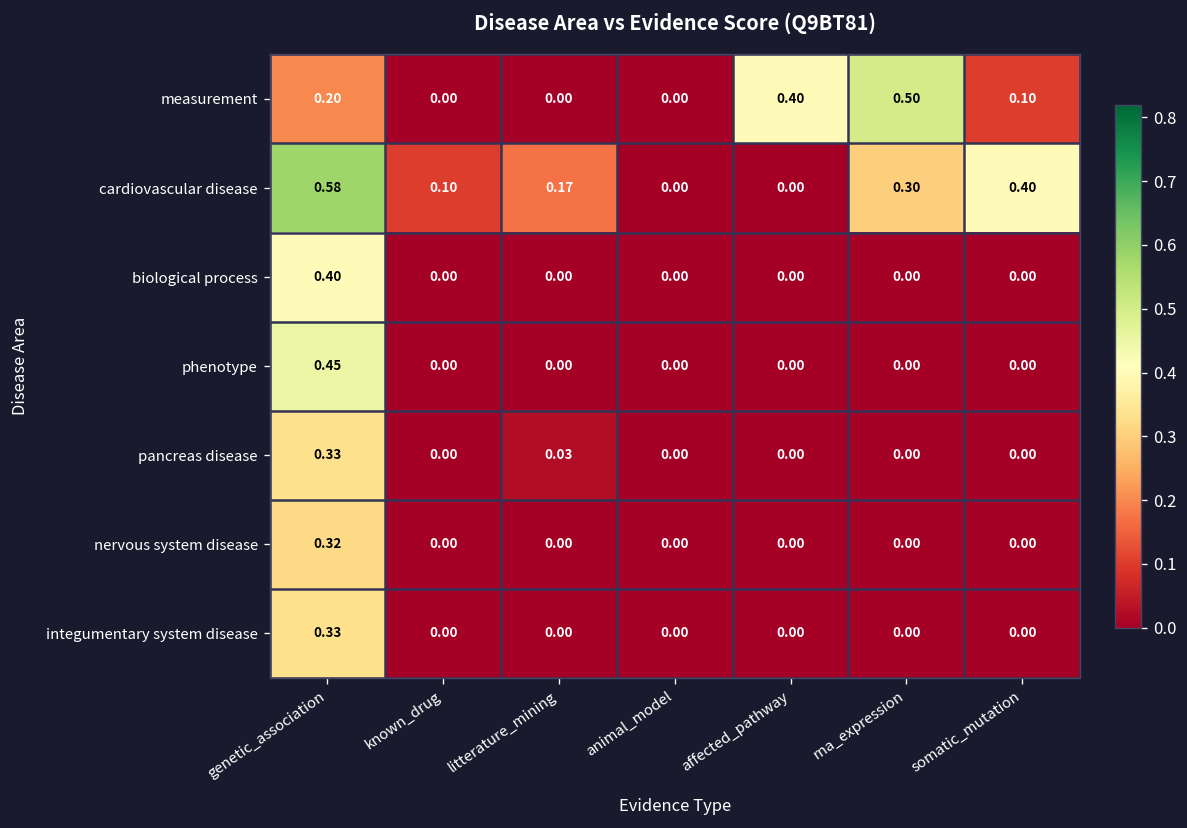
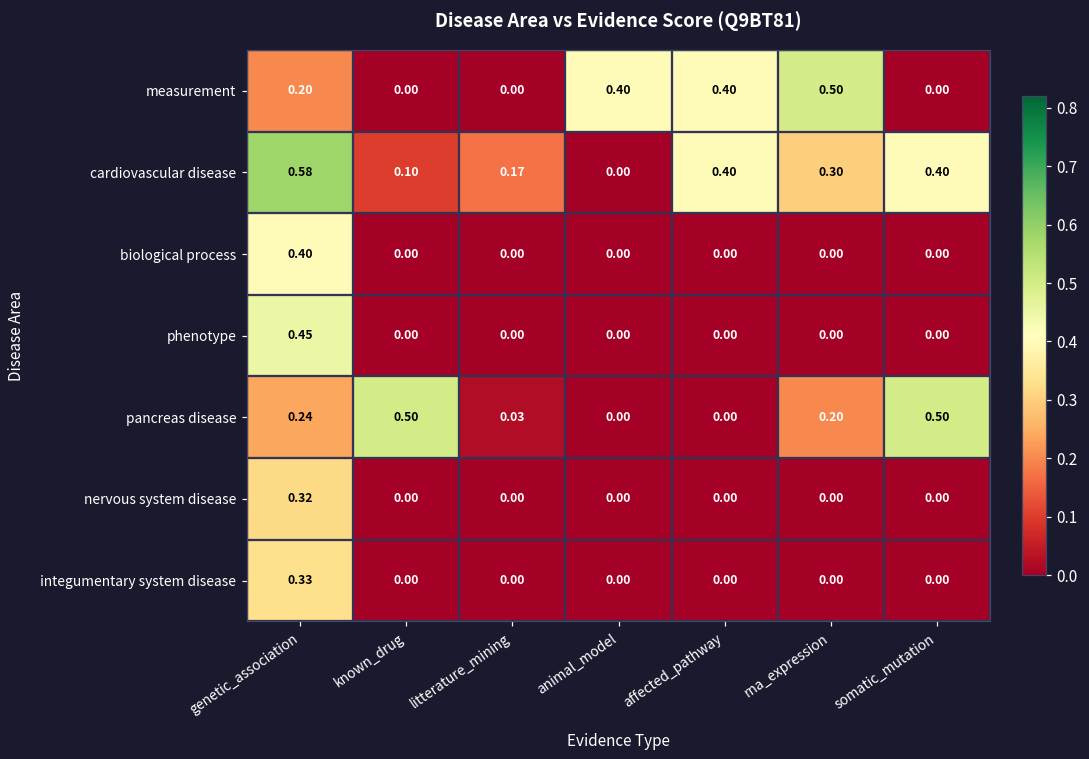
measurement, animal_model: 0.00 -> 0.40
measurement, somatic_mutation: 0.10 -> 0.00
cardiovascular disease, affected_pathway: 0.00 -> 0.40
pancreas disease, genetic_association: 0.33 -> 0.24
pancreas disease, known_drug: 0.00 -> 0.50
pancreas disease, rna_expression: 0.00 -> 0.20
pancreas disease, somatic_mutation: 0.00 -> 0.50
